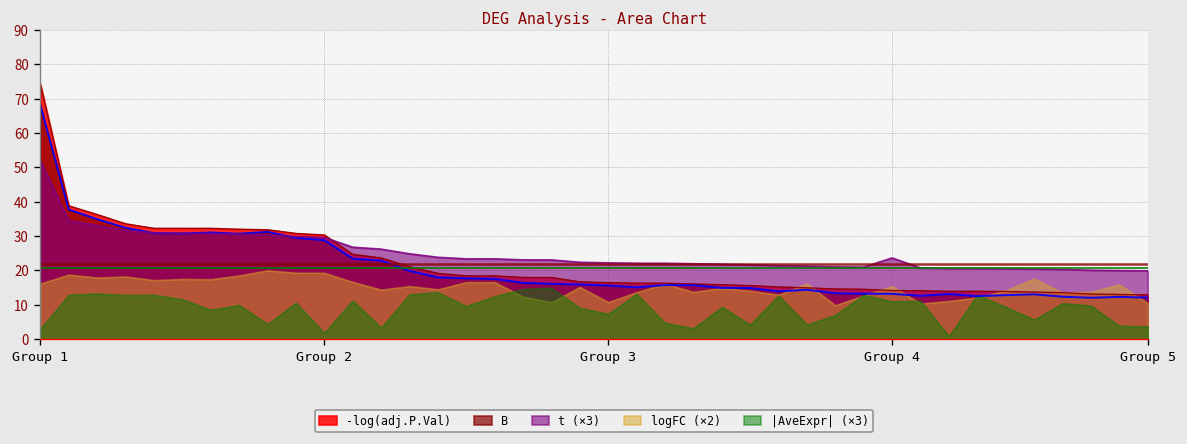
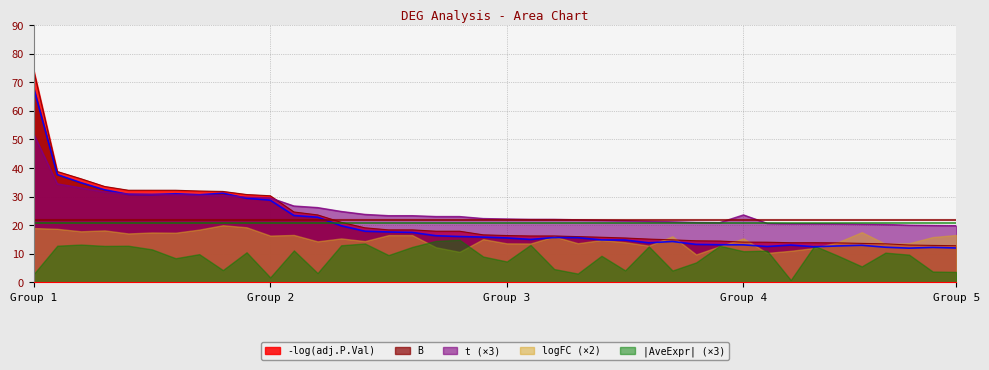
logFC (×2), Group 1: 16 -> 19
logFC (×2), Group 2: 19 -> 16
logFC (×2), Group 3: 11 -> 14
logFC (×2), Group 5: 10 -> 17
